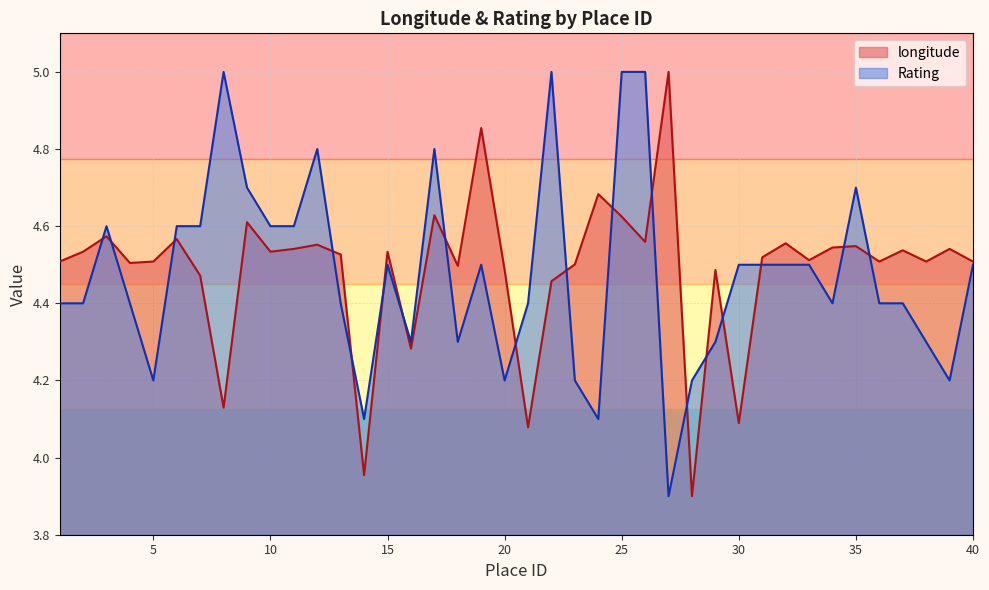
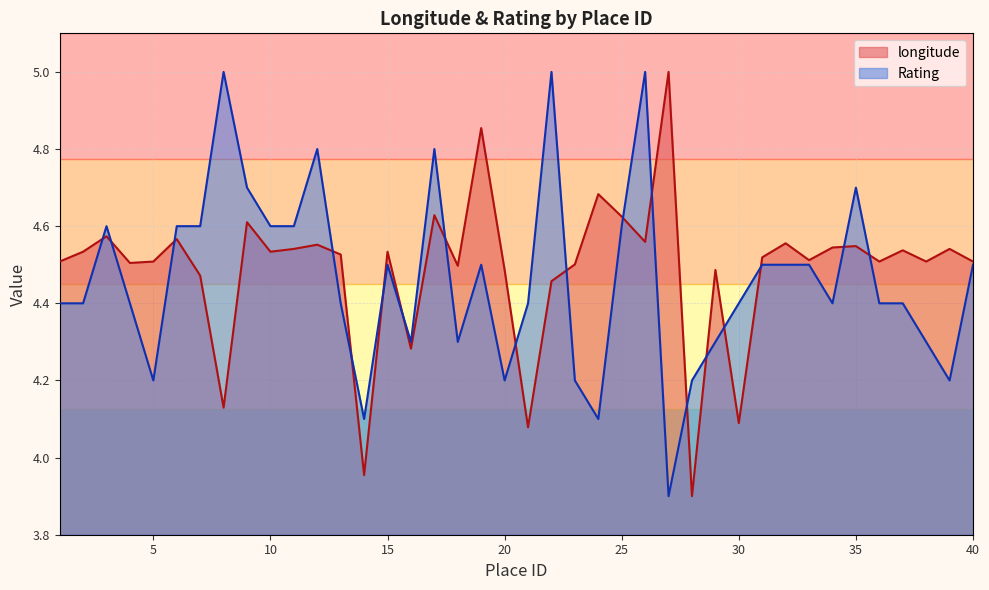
Rating, 25: 5.0 -> 4.6
Rating, 30: 4.5 -> 4.4
